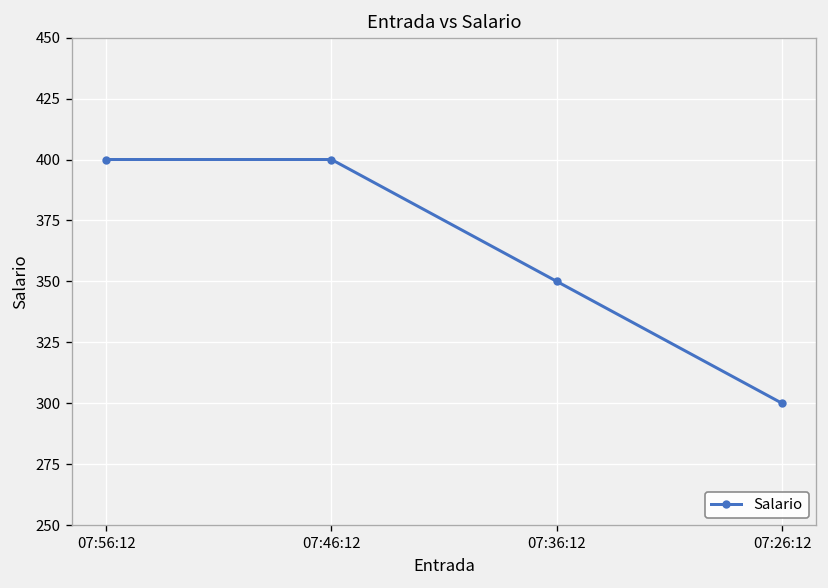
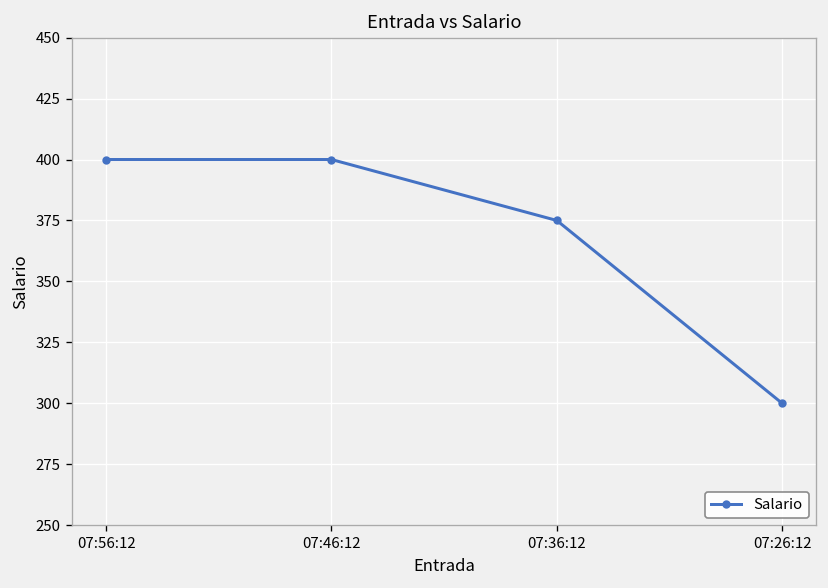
07:36:12: 350 -> 375
